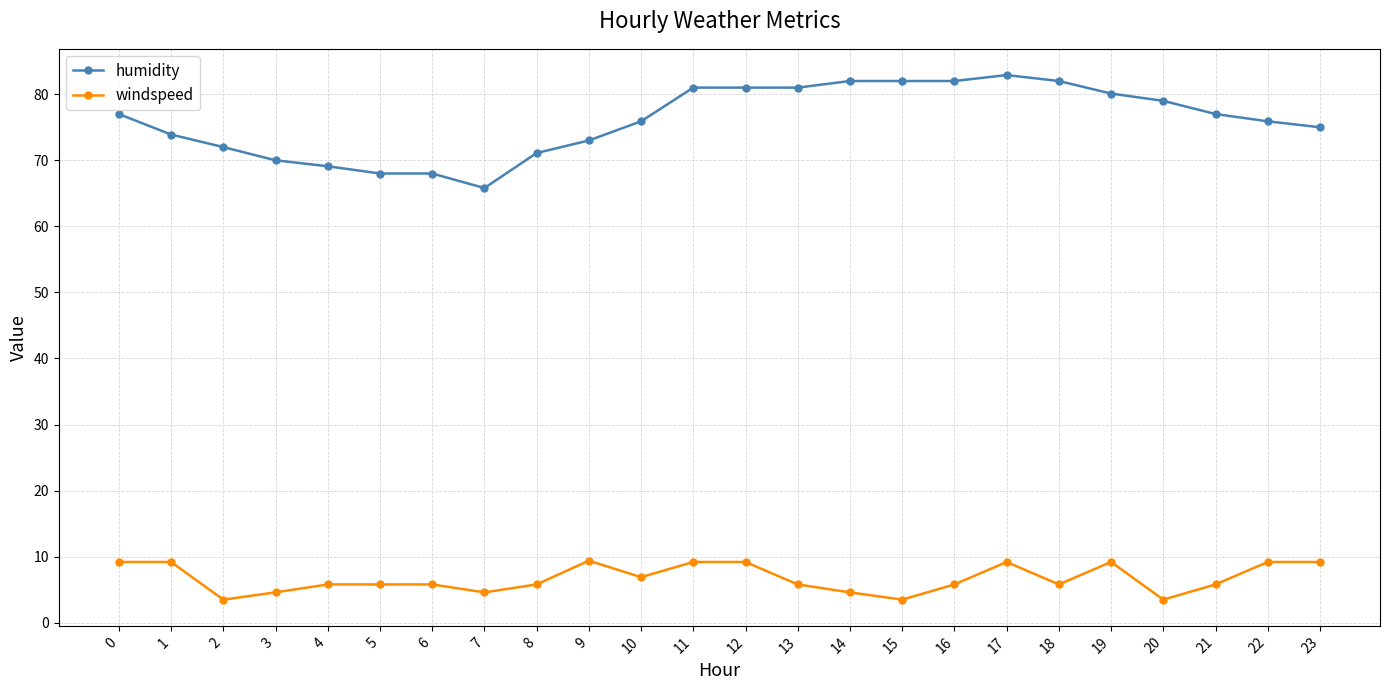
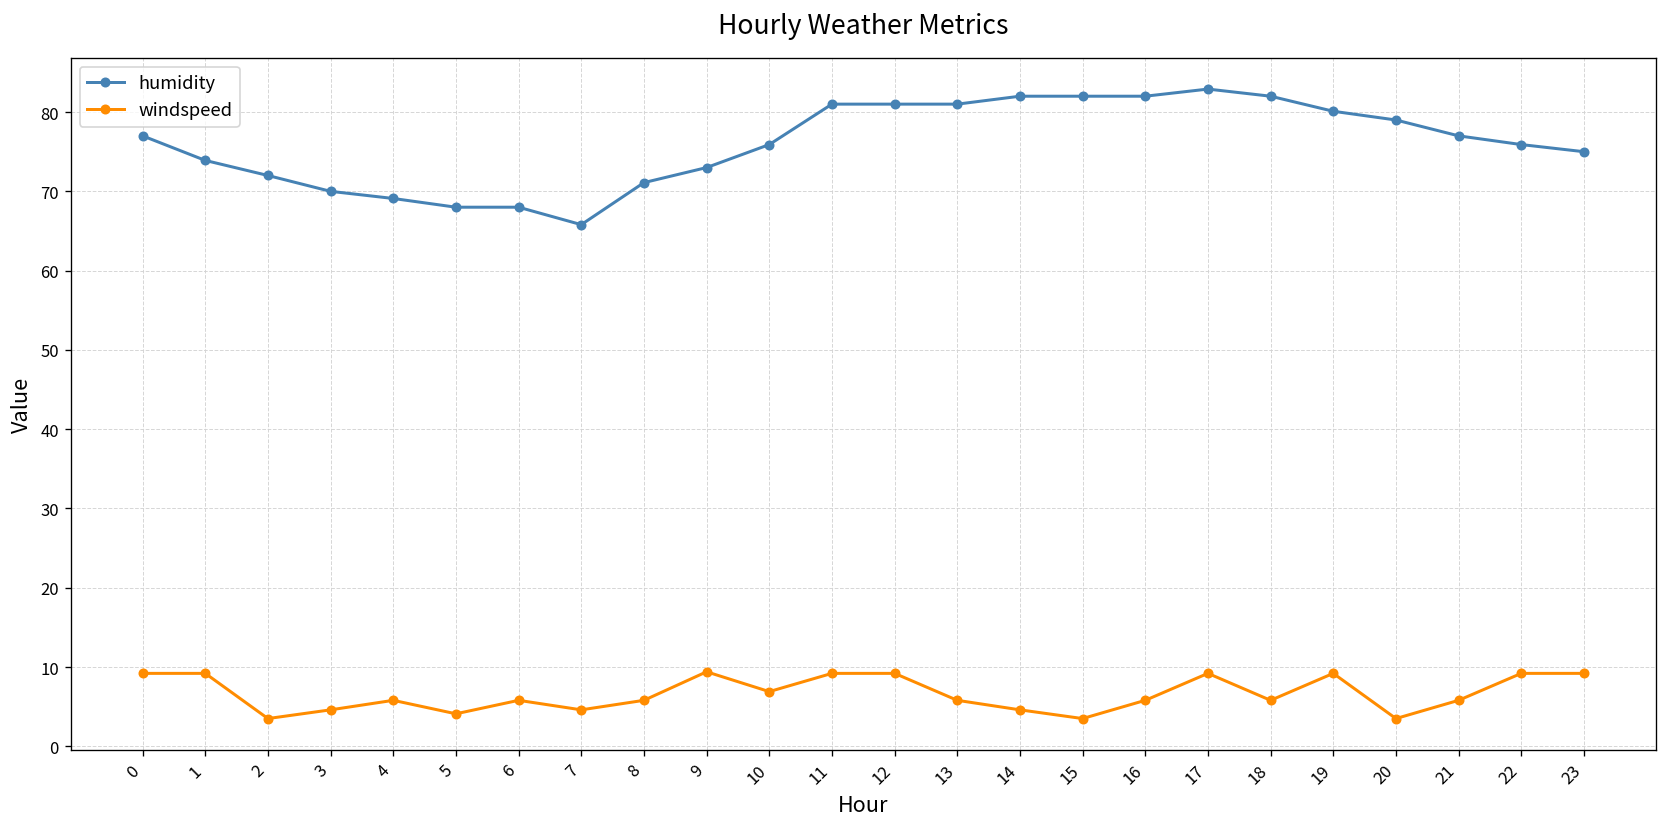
windspeed, 5: 6 -> 4
